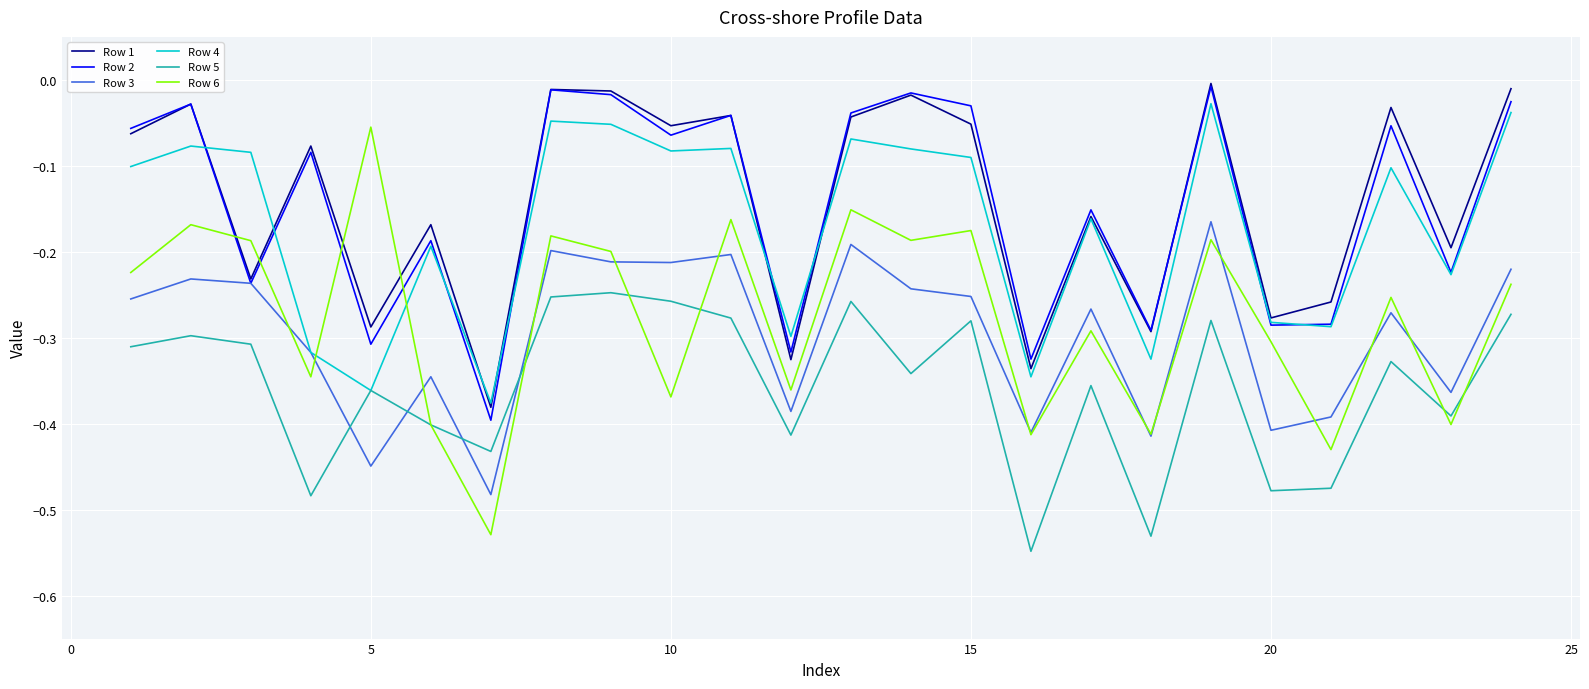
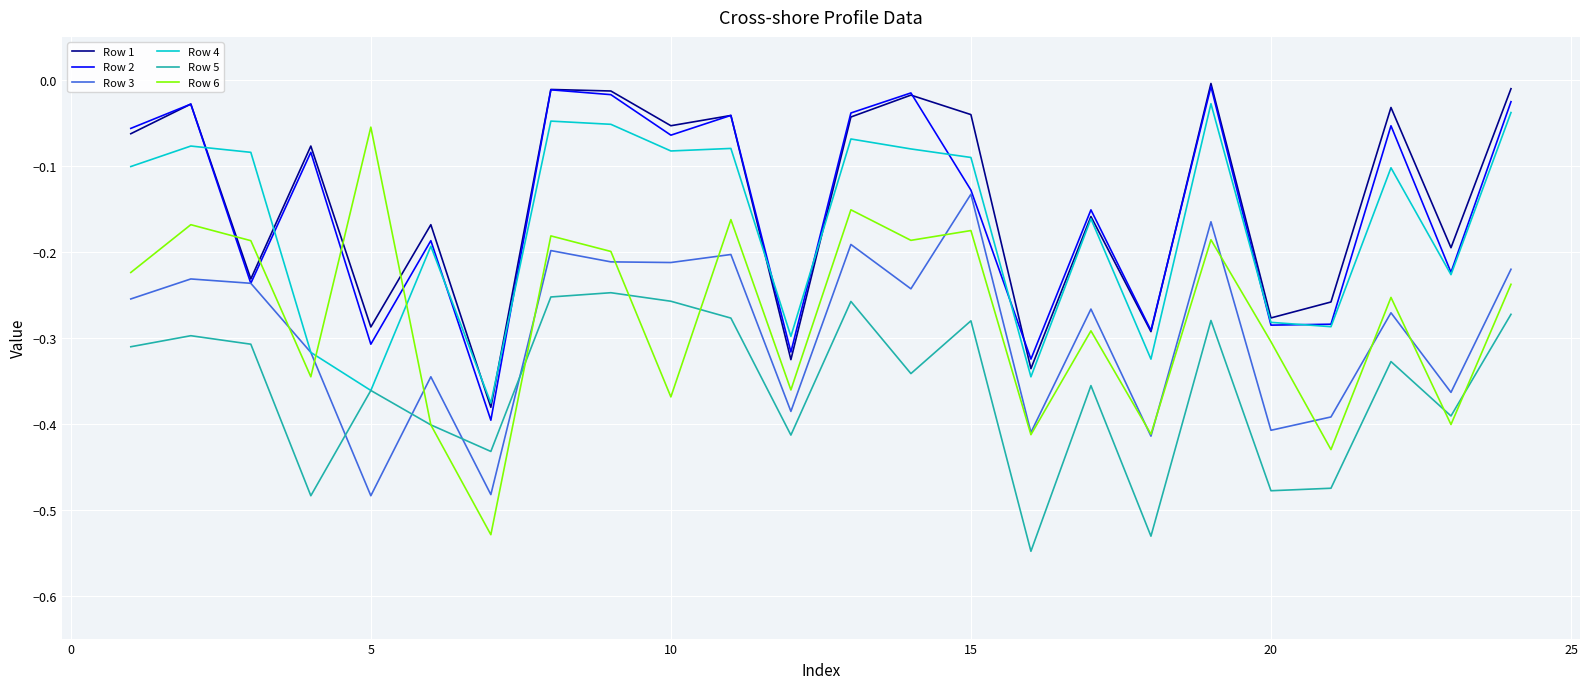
Row 3, 5: -0.45 -> -0.48
Row 1, 15: -0.05 -> -0.04
Row 2, 15: -0.03 -> -0.13
Row 3, 15: -0.25 -> -0.13
